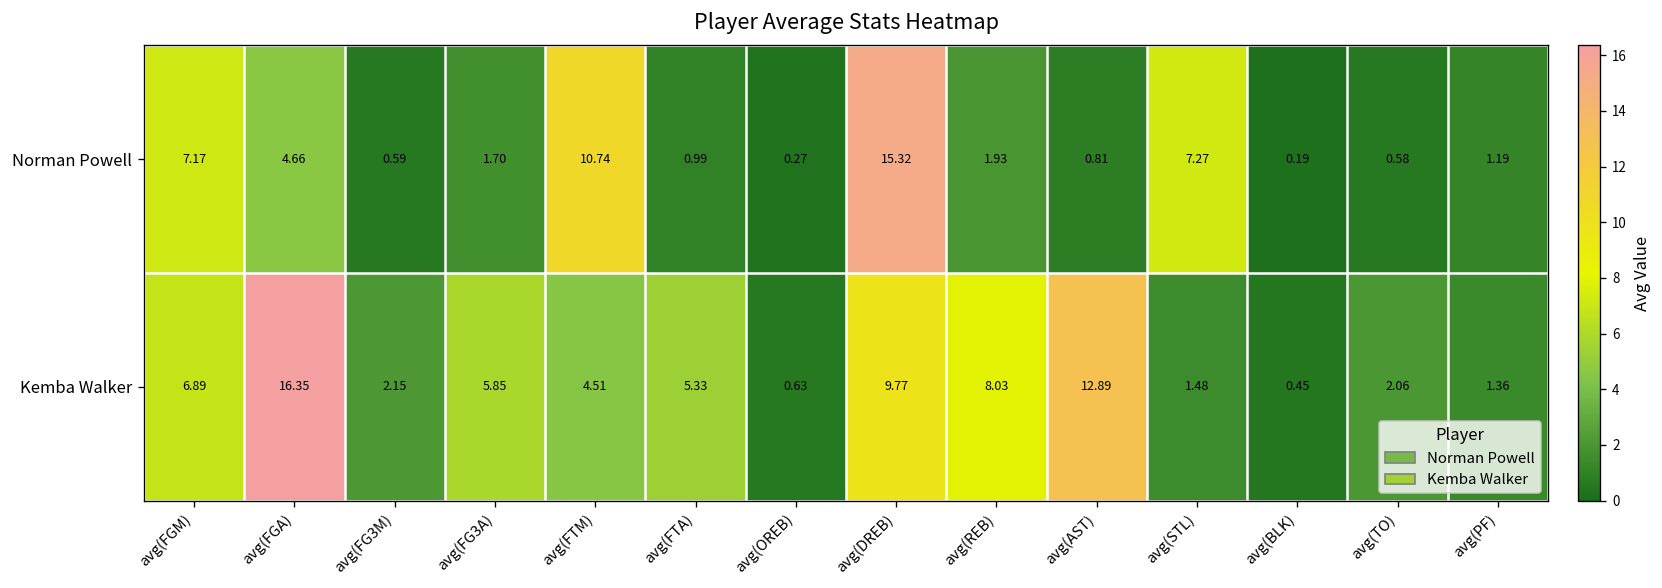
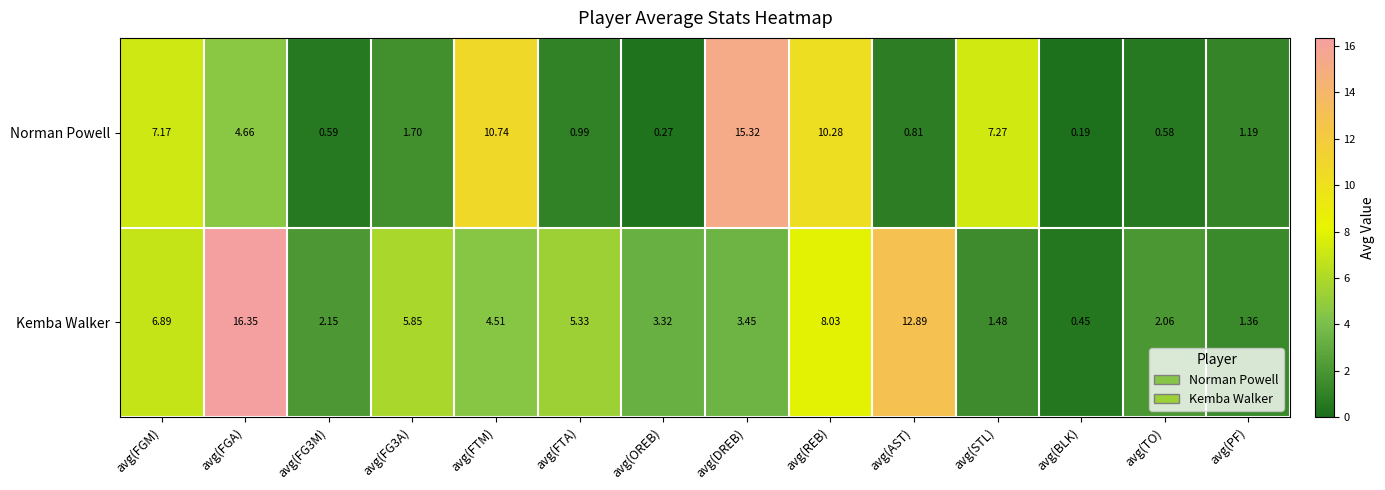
Norman Powell, avg(REB): 1.93 -> 10.28
Kemba Walker, avg(OREB): 0.63 -> 3.32
Kemba Walker, avg(DREB): 9.77 -> 3.45
